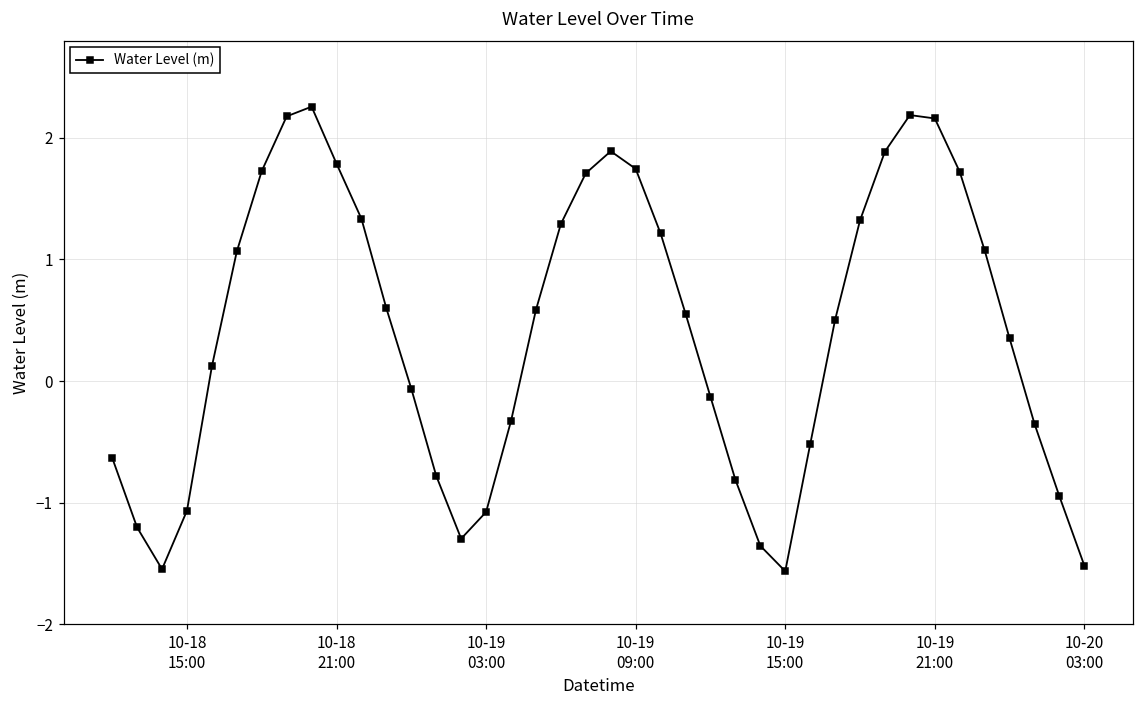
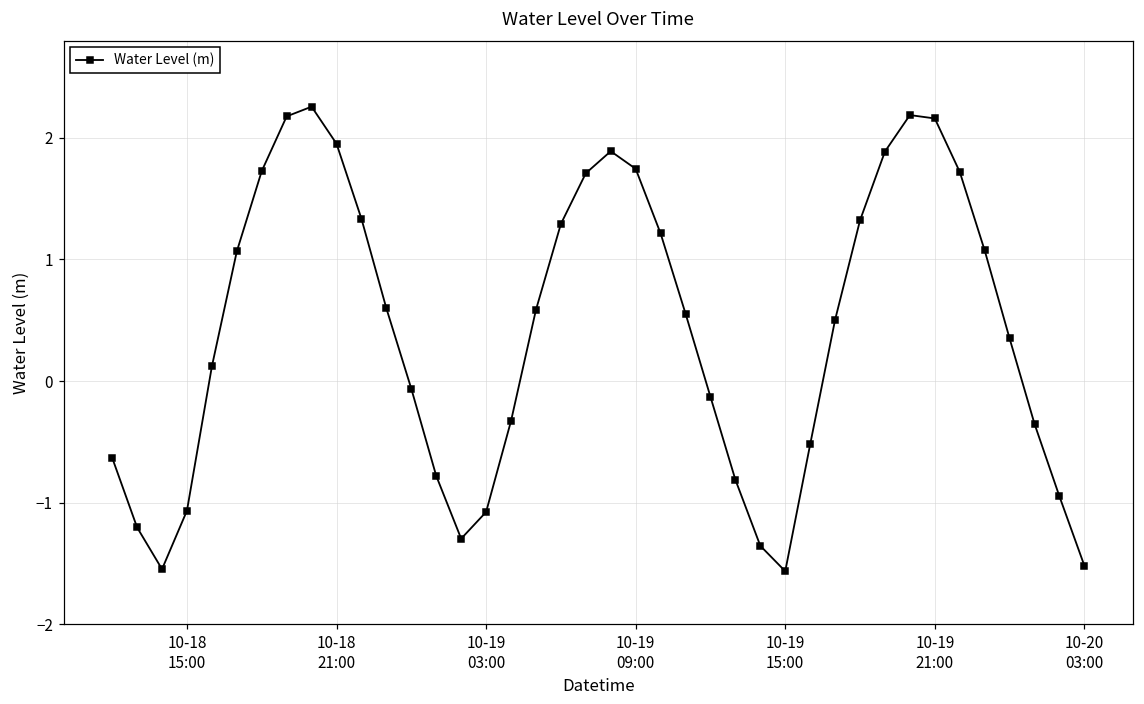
10-18 21:00: 1.79 -> 1.95
